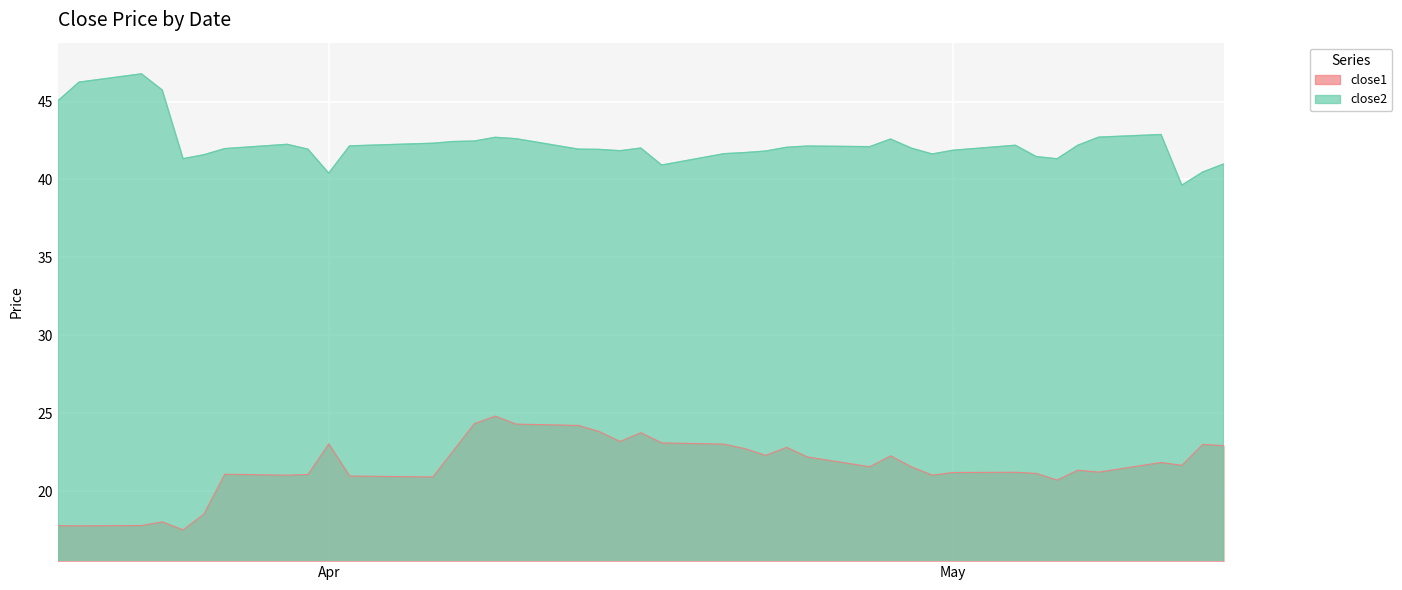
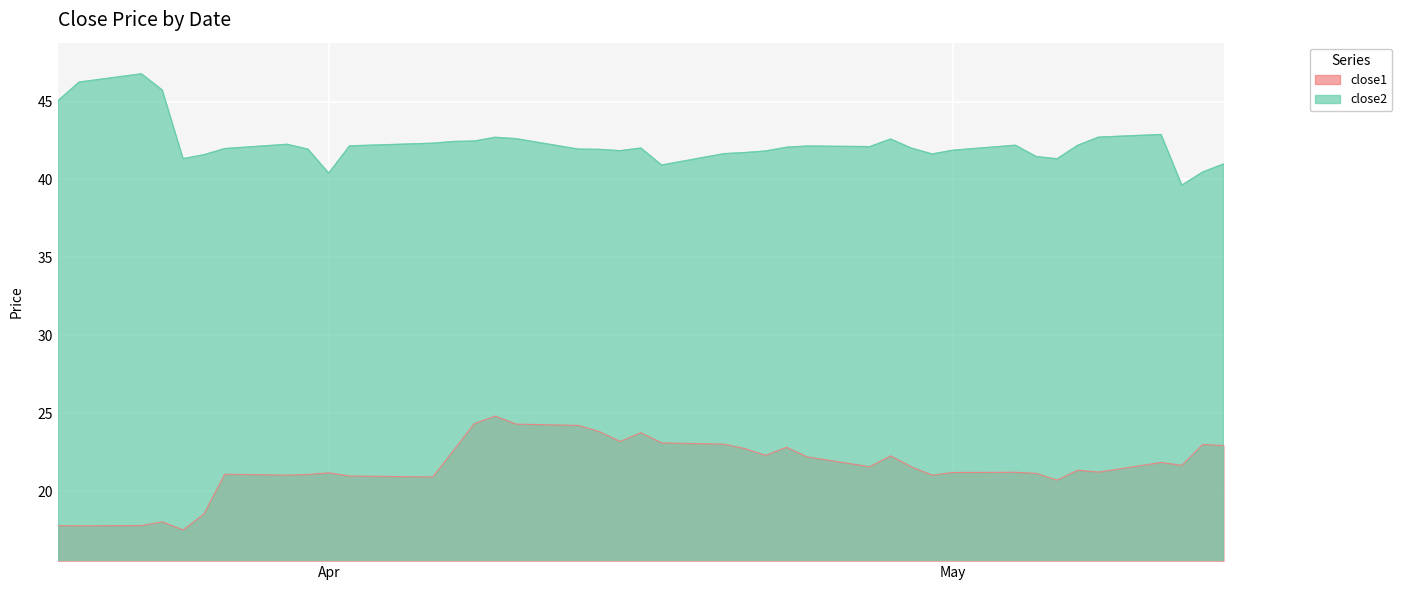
close1, Apr: 23.0 -> 21.2
